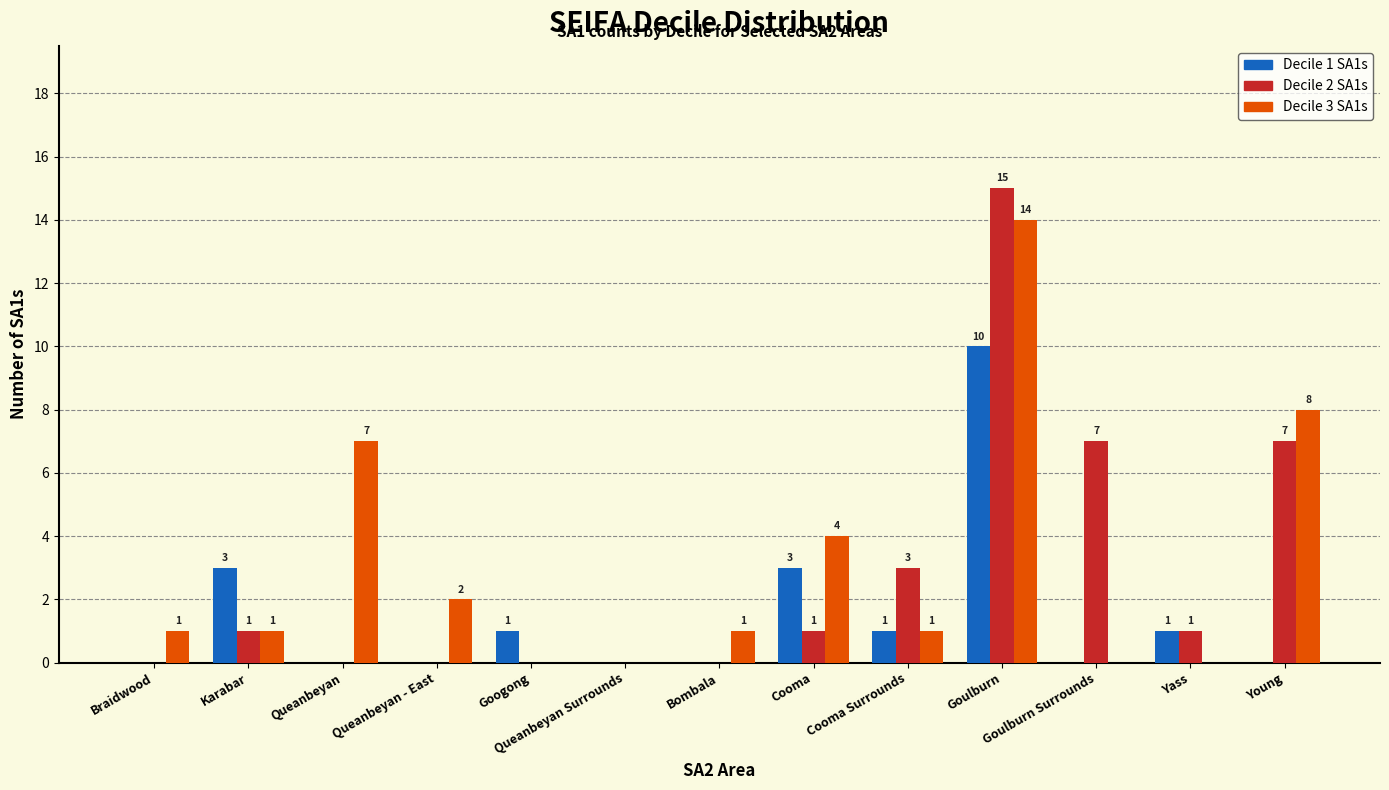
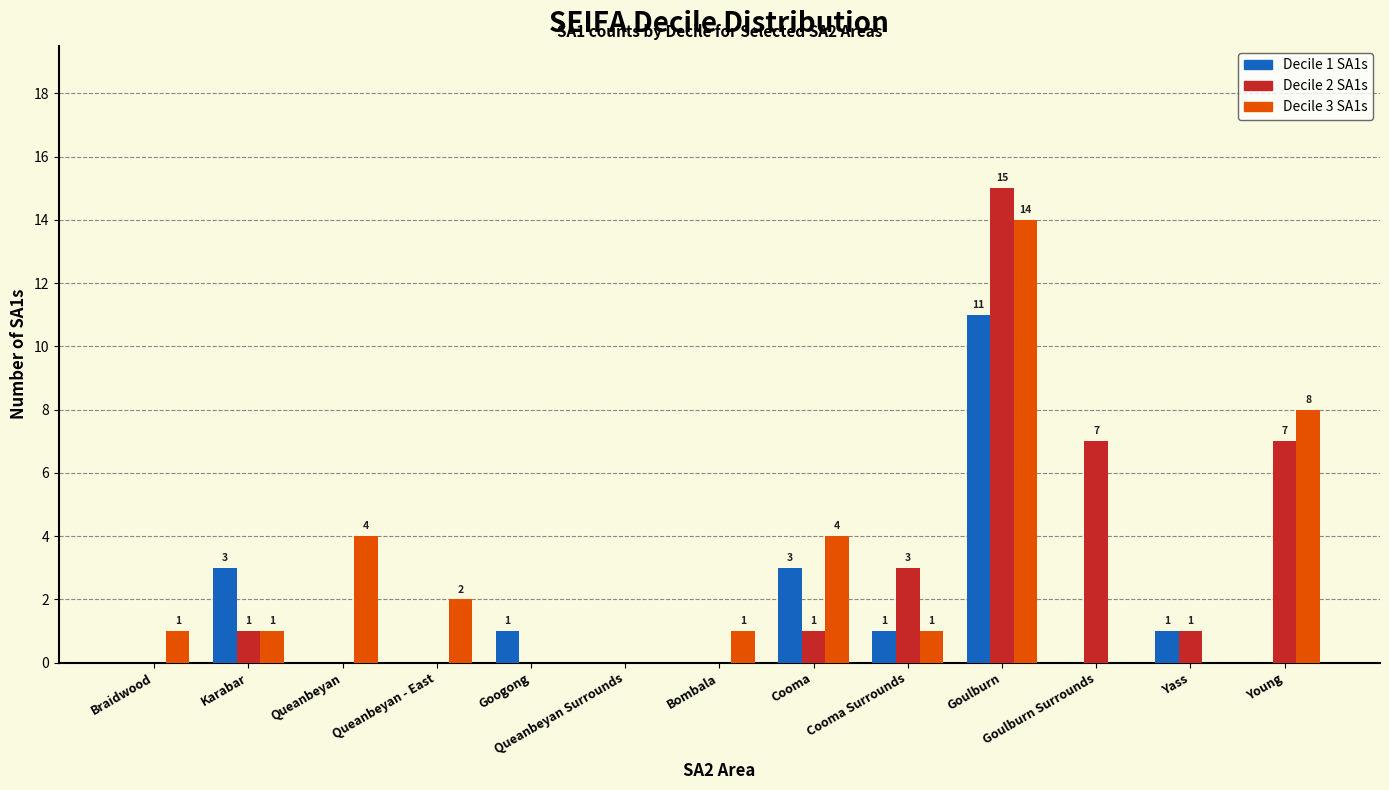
Decile 3 SA1s, Queanbeyan: 7 -> 4
Decile 1 SA1s, Goulburn: 10 -> 11
